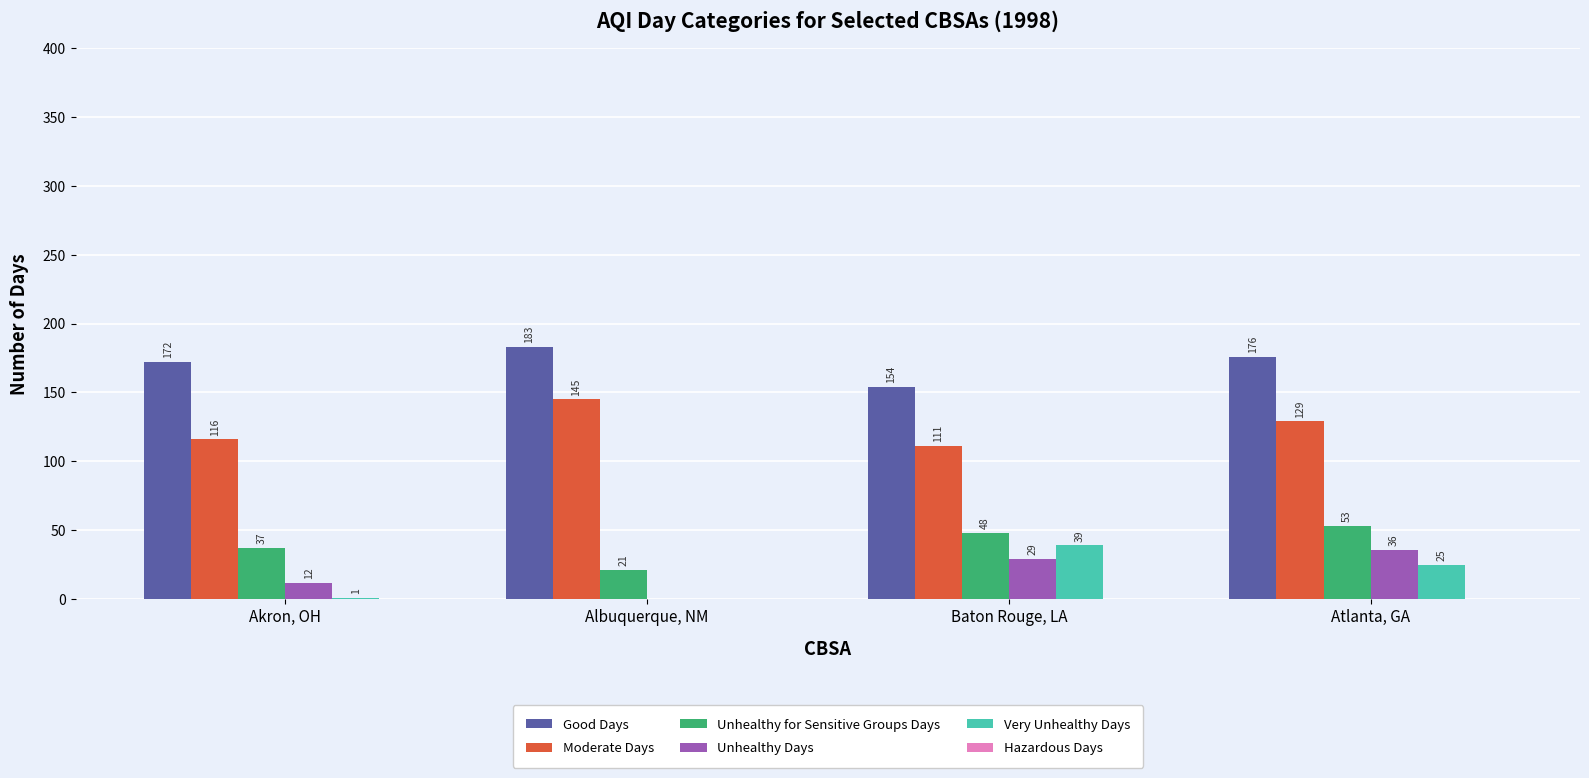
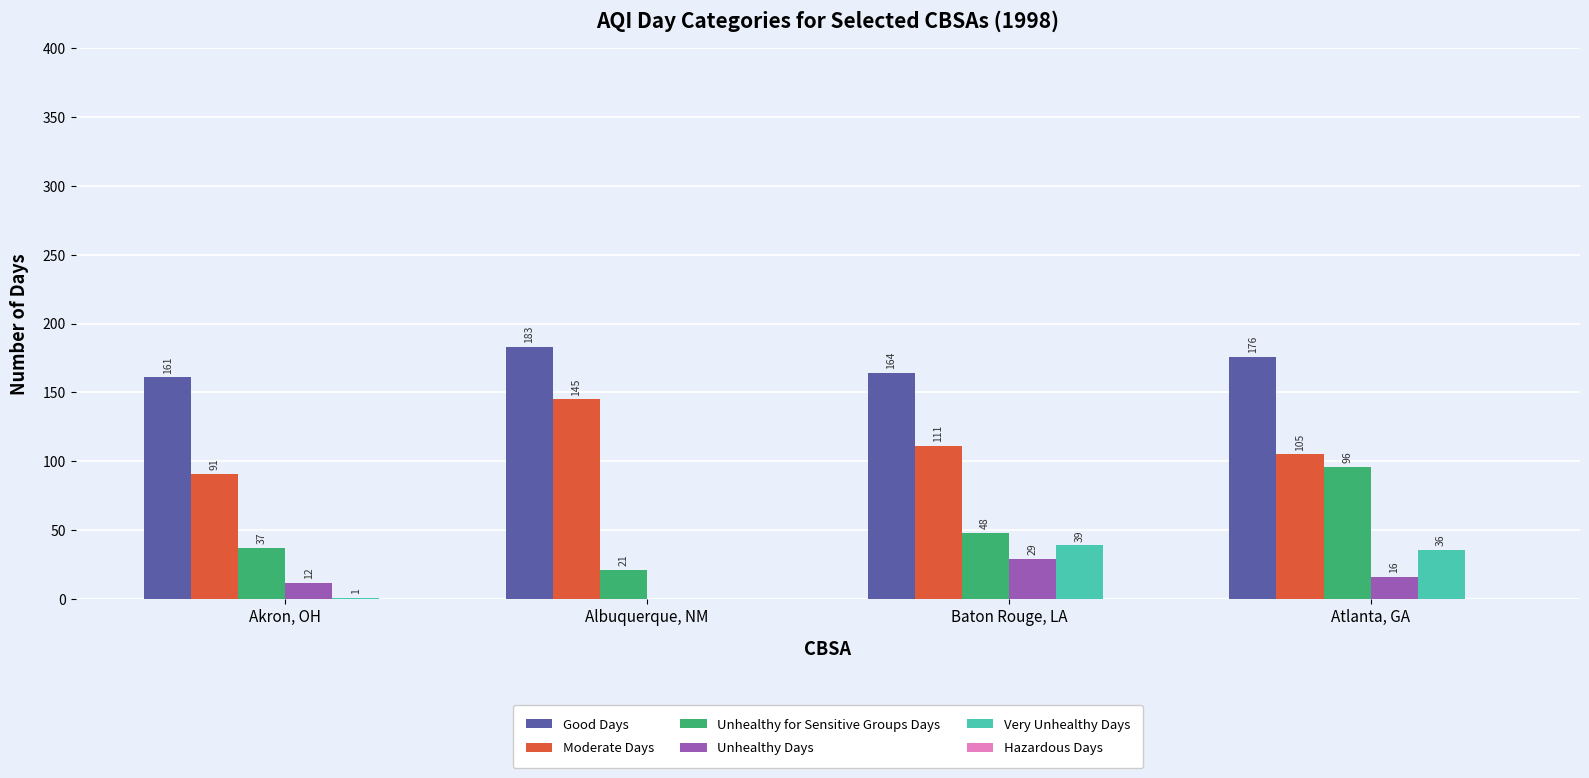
Good Days, Akron, OH: 172 -> 161
Moderate Days, Akron, OH: 116 -> 91
Good Days, Baton Rouge, LA: 154 -> 164
Moderate Days, Atlanta, GA: 129 -> 105
Unhealthy for Sensitive Groups Days, Atlanta, GA: 53 -> 96
Unhealthy Days, Atlanta, GA: 36 -> 16
Very Unhealthy Days, Atlanta, GA: 25 -> 36
